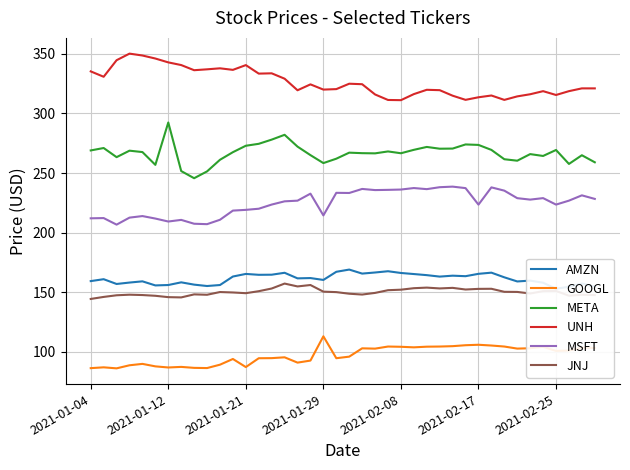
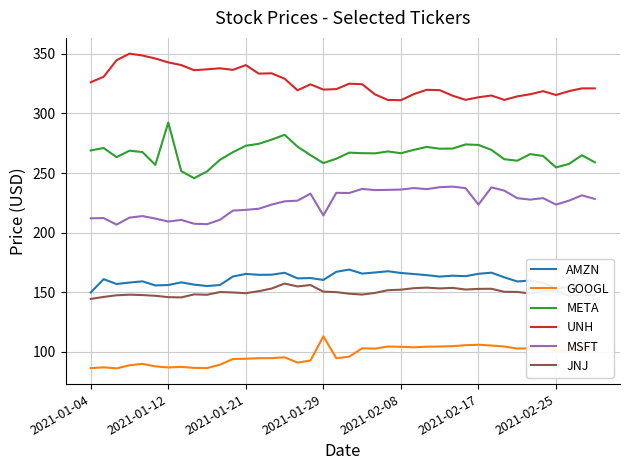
AMZN, 2021-01-04: 159 -> 150
UNH, 2021-01-04: 335 -> 326
GOOGL, 2021-01-21: 87 -> 94
META, 2021-02-25: 269 -> 255
